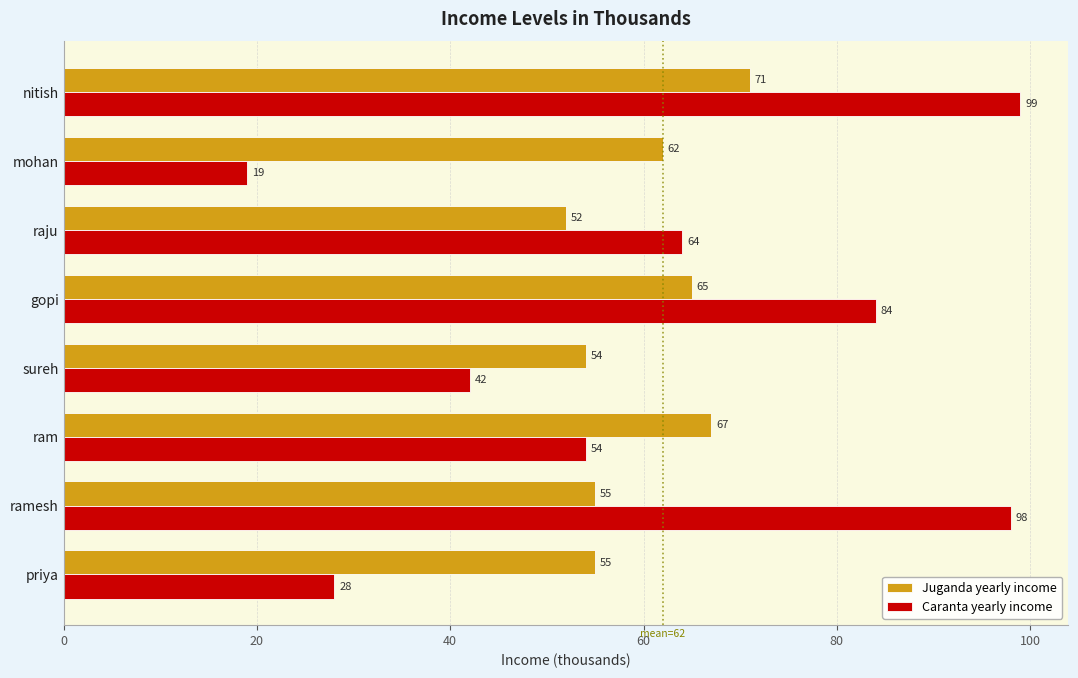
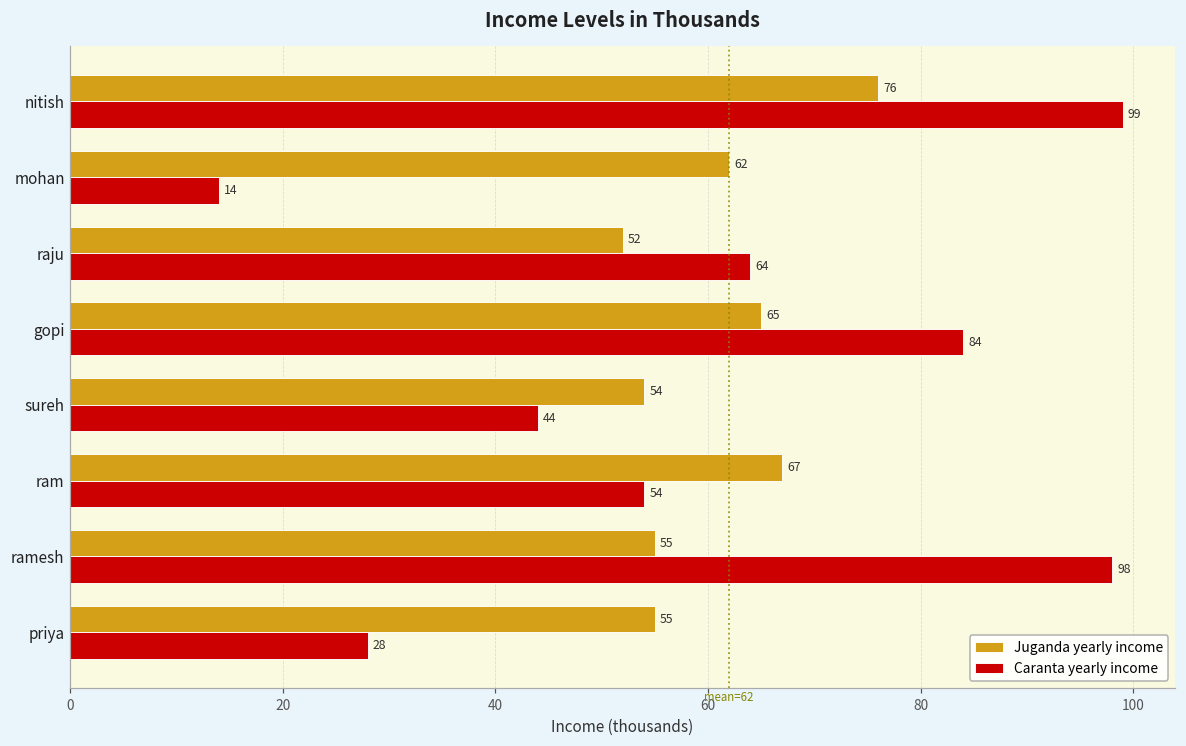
Juganda yearly income, nitish: 71 -> 76
Caranta yearly income, mohan: 19 -> 14
Caranta yearly income, sureh: 42 -> 44
